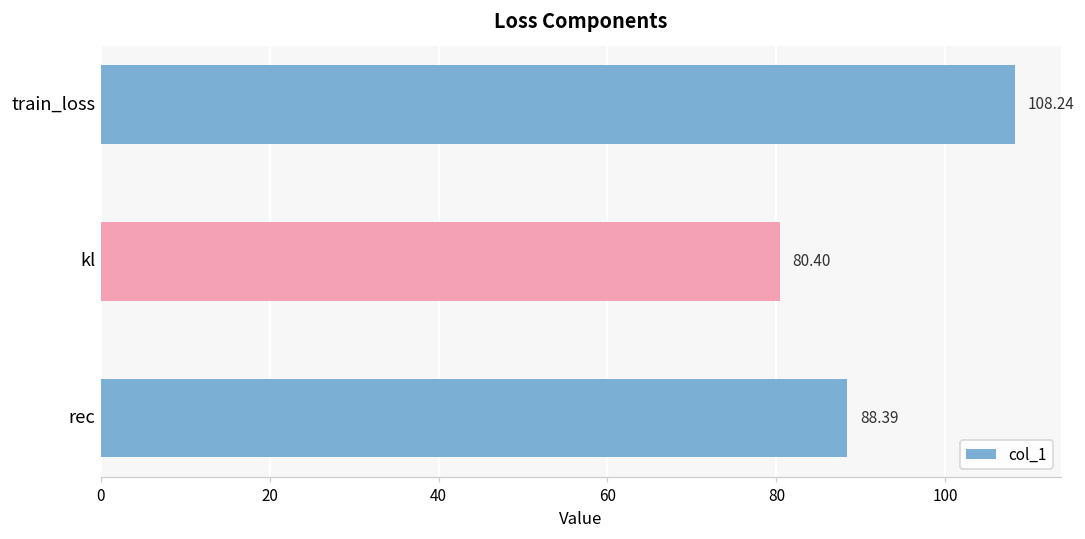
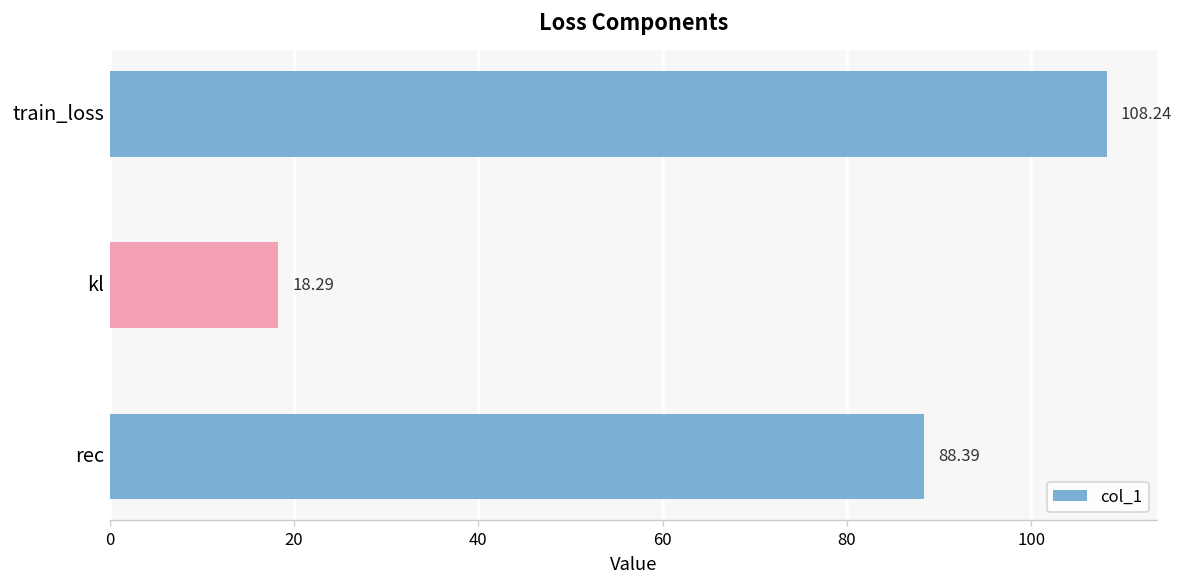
kl: 80.40 -> 18.29
